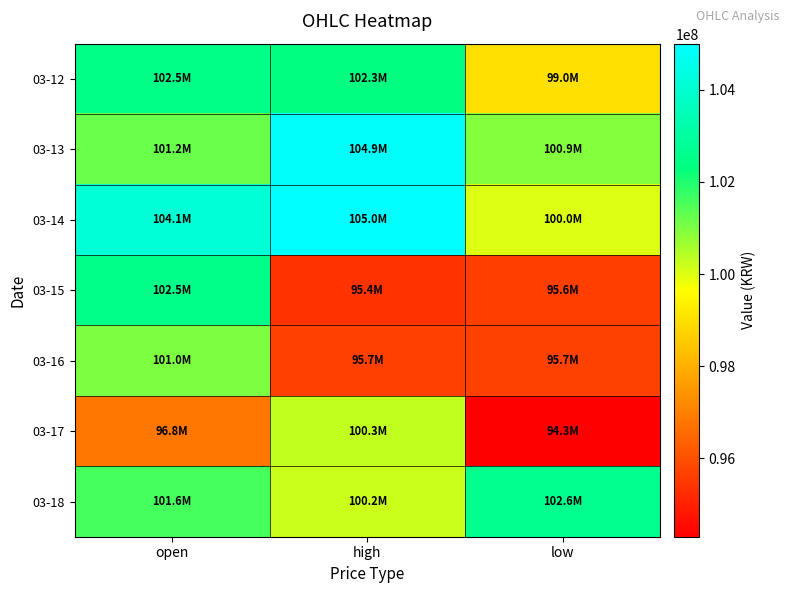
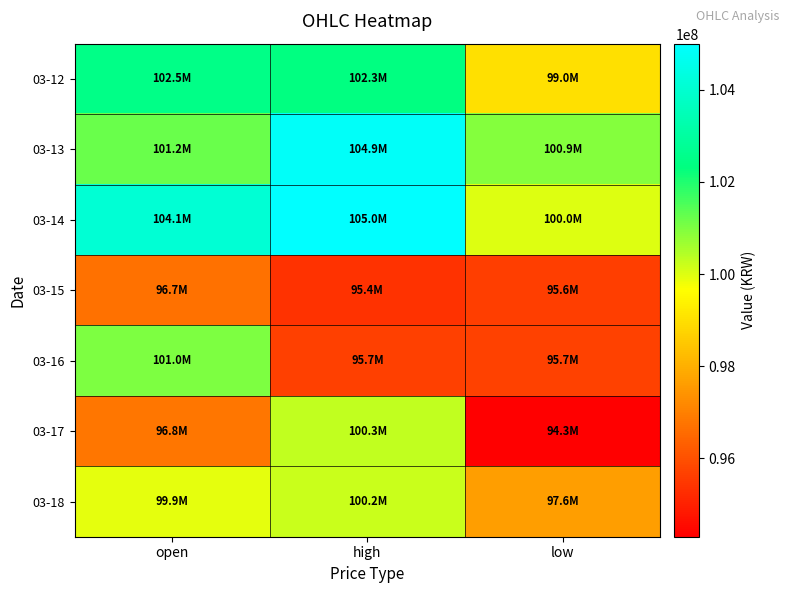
03-15, open: 102.5M -> 96.7M
03-18, open: 101.6M -> 99.9M
03-18, low: 102.6M -> 97.6M
